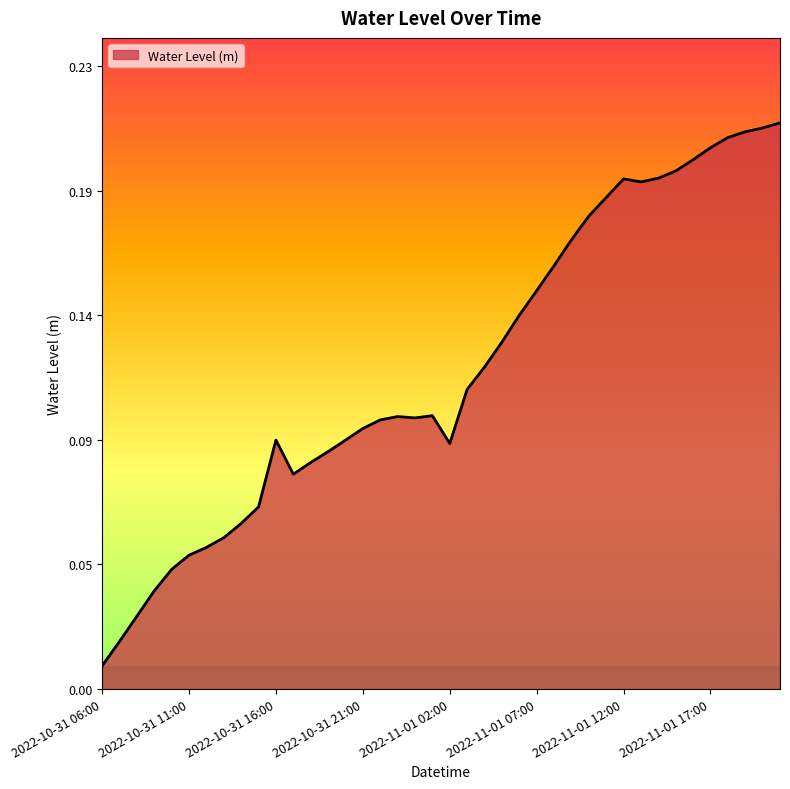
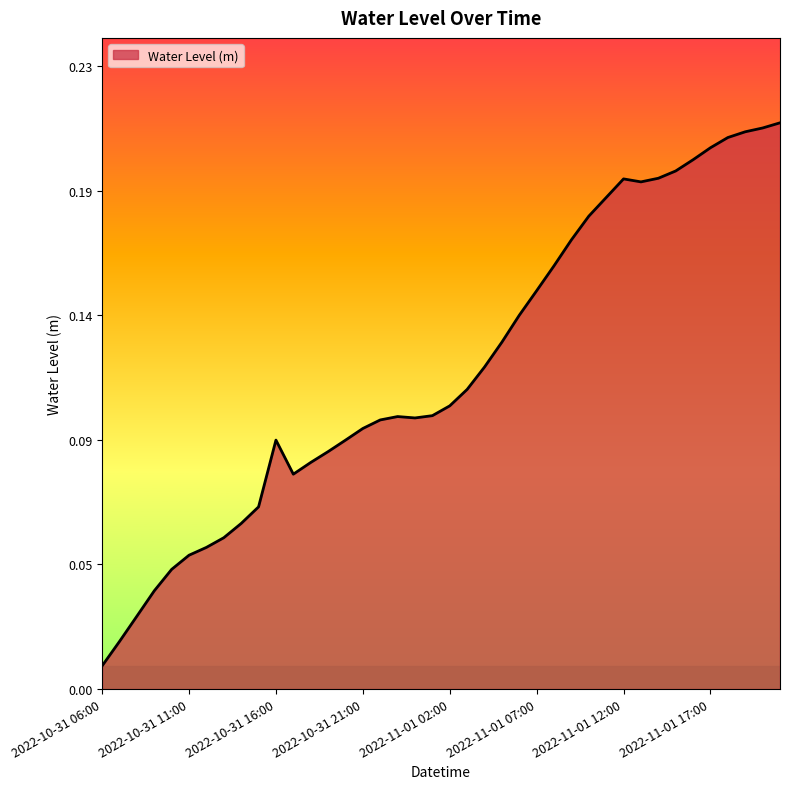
2022-11-01 02:00: 0.092 -> 0.106
